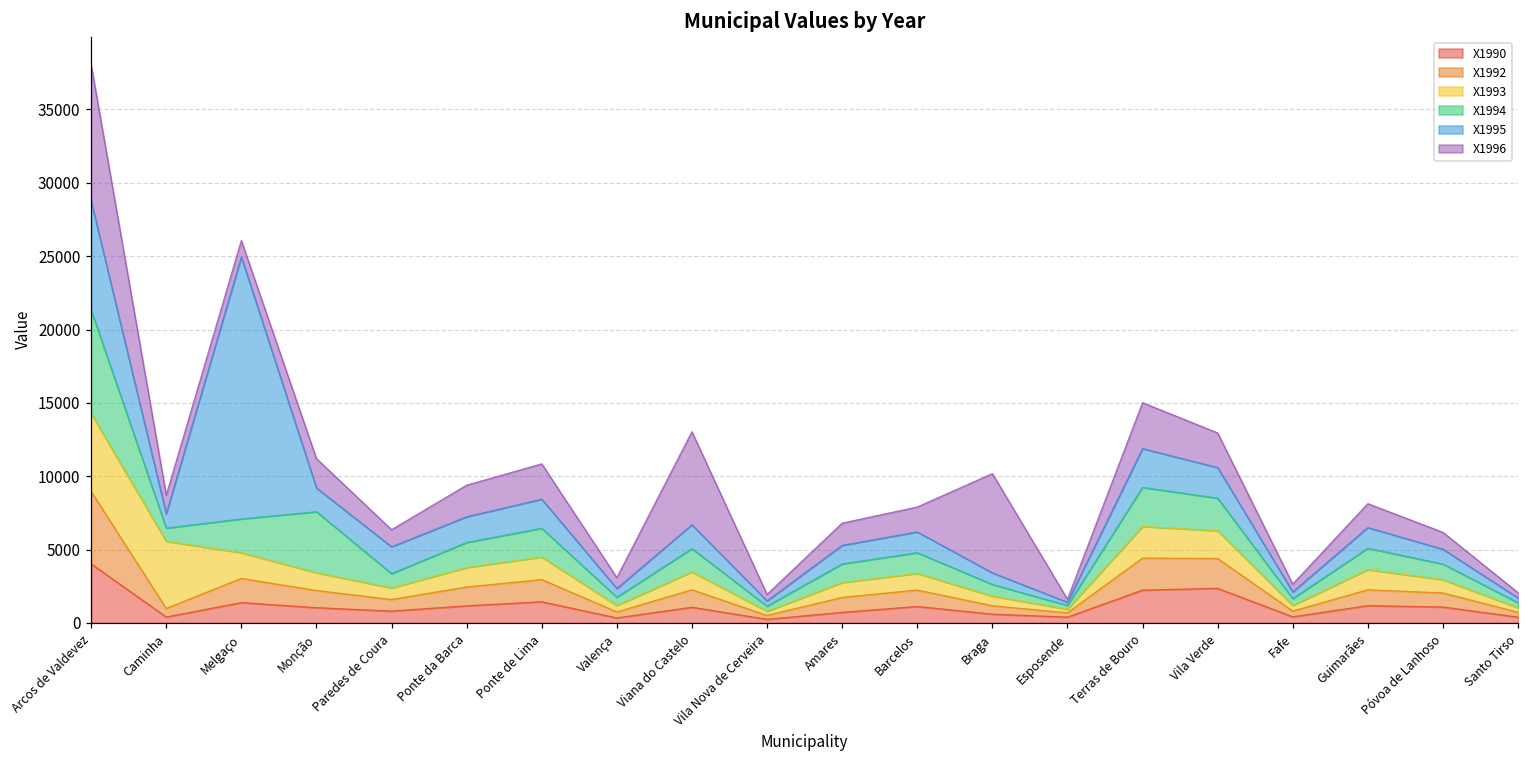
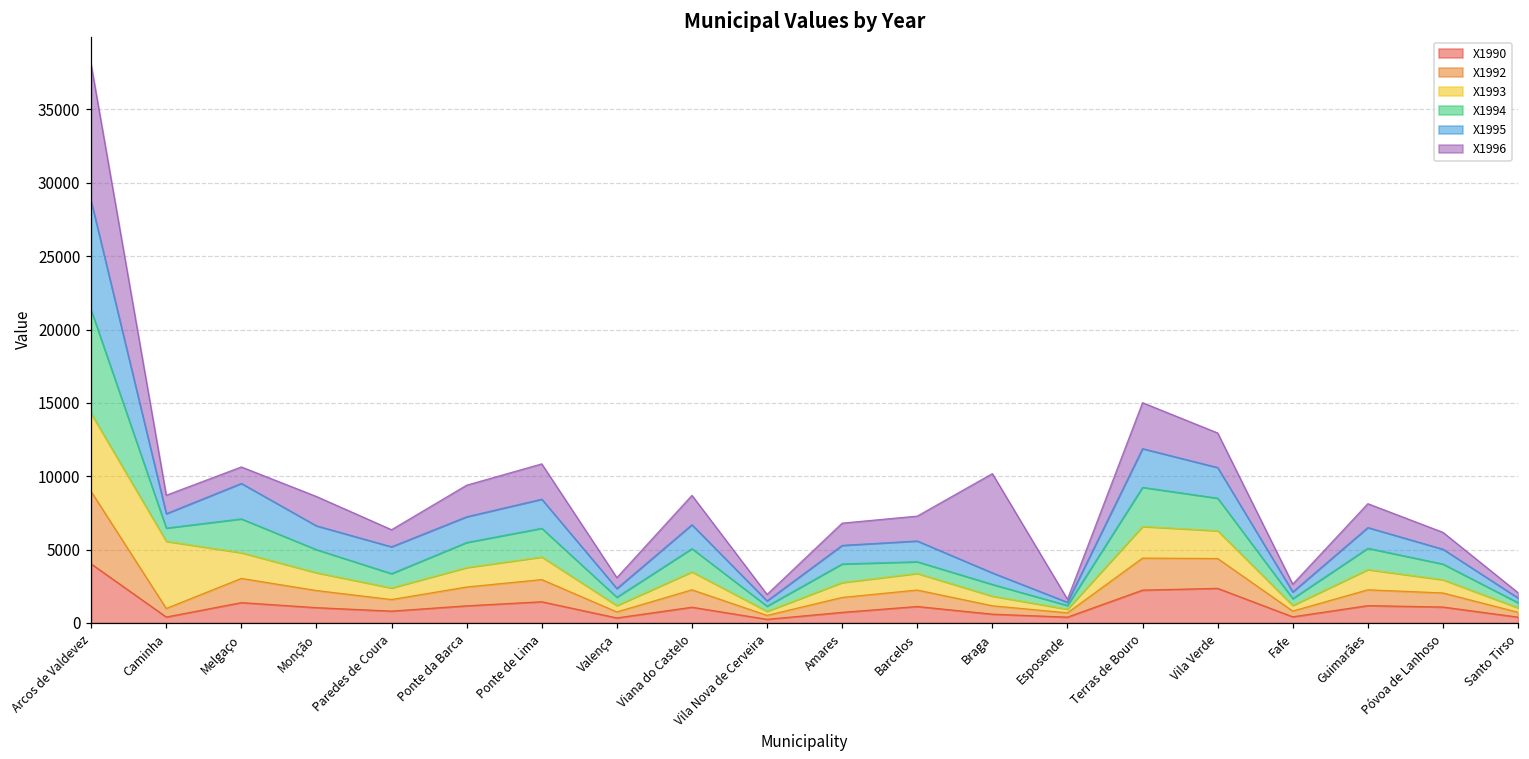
X1995, Melgaço: 17800 -> 2400
X1994, Monção: 4200 -> 1600
X1996, Viana do Castelo: 6300 -> 2000
X1994, Barcelos: 1400 -> 800
